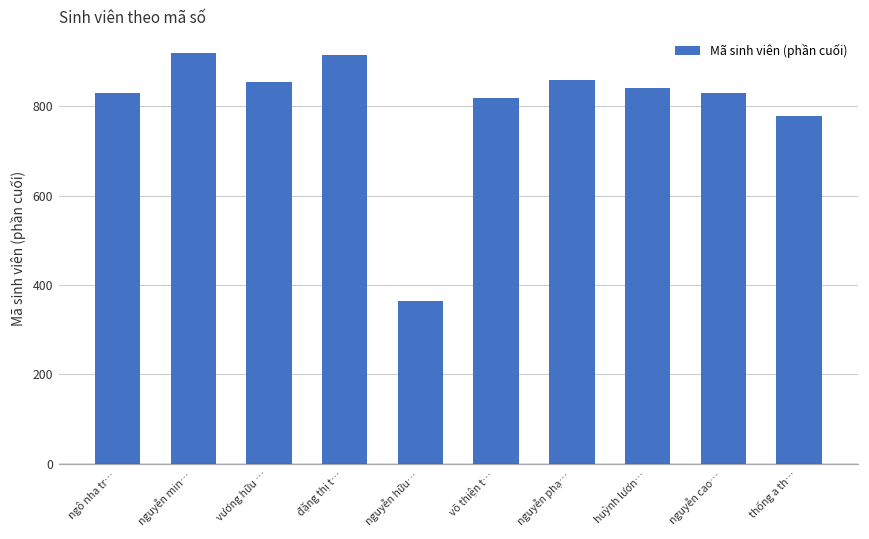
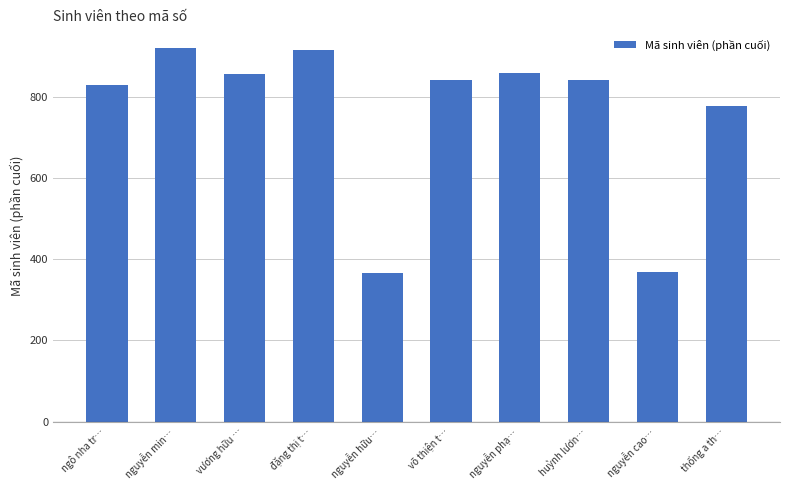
võ thiện t…: 820 -> 840
nguyễn cao…: 830 -> 370
